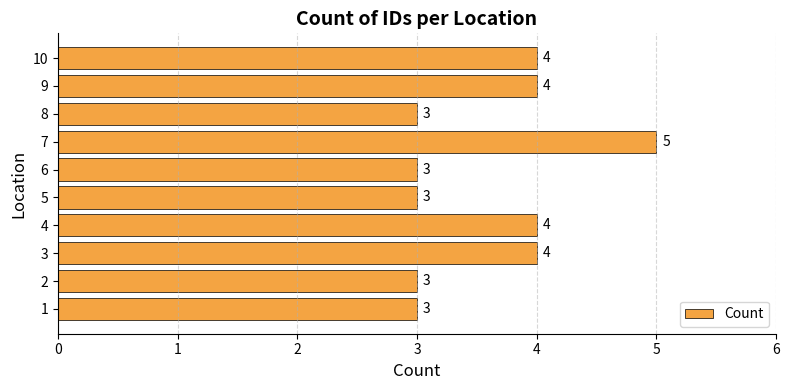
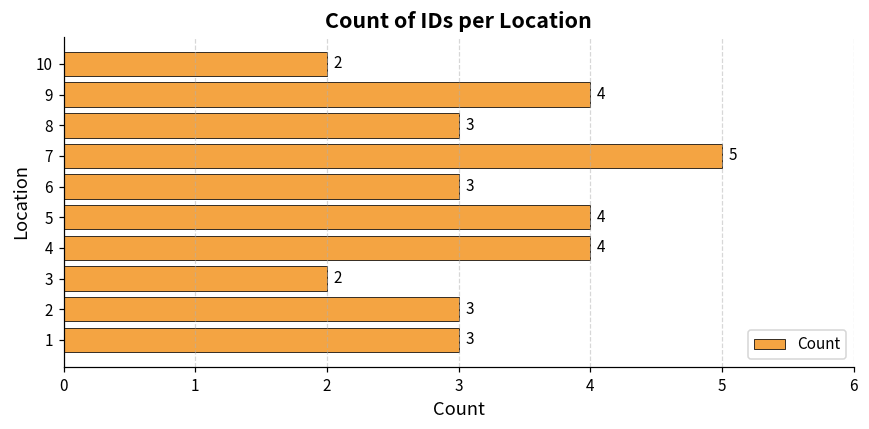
10: 4 -> 2
5: 3 -> 4
3: 4 -> 2
